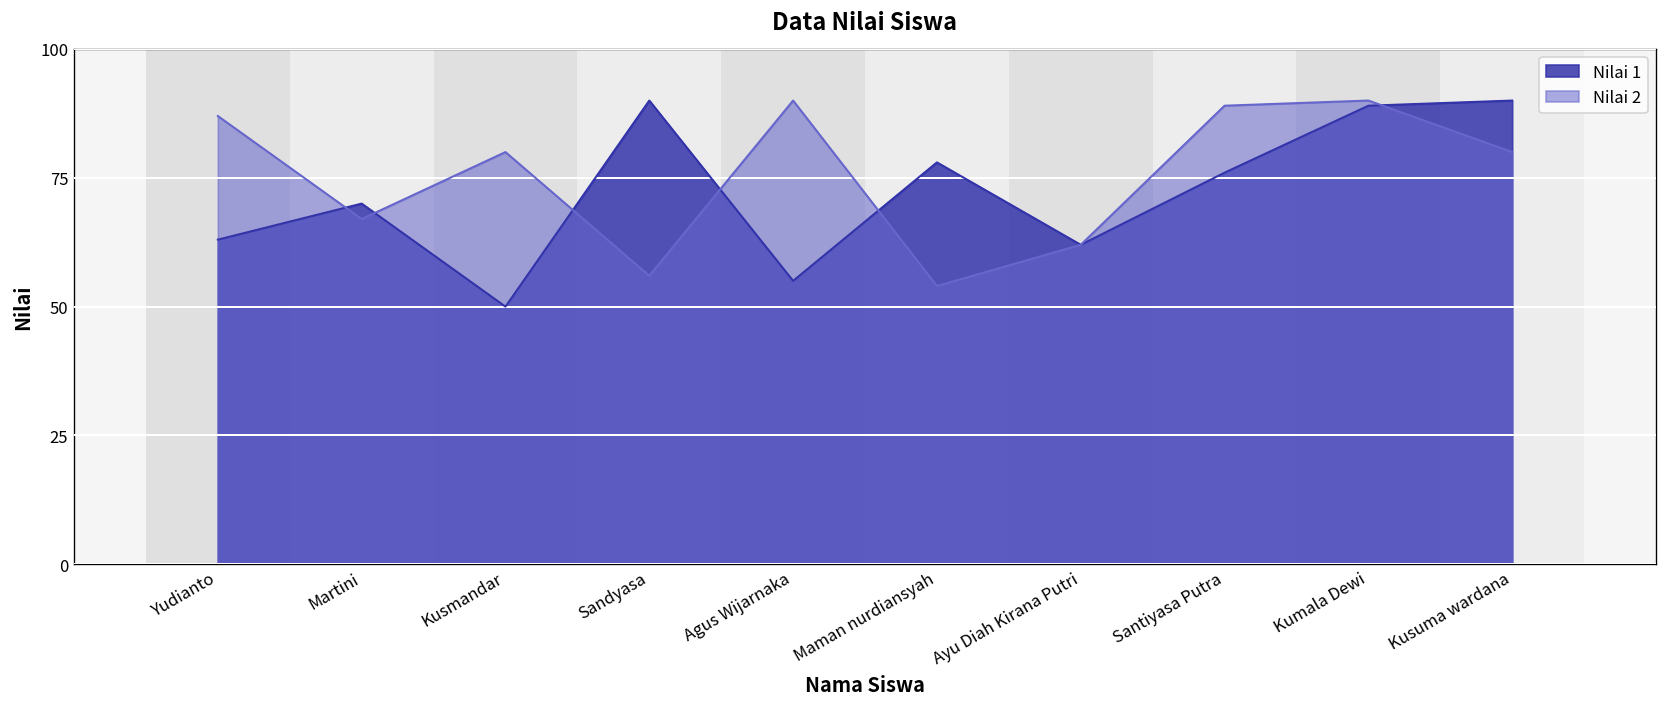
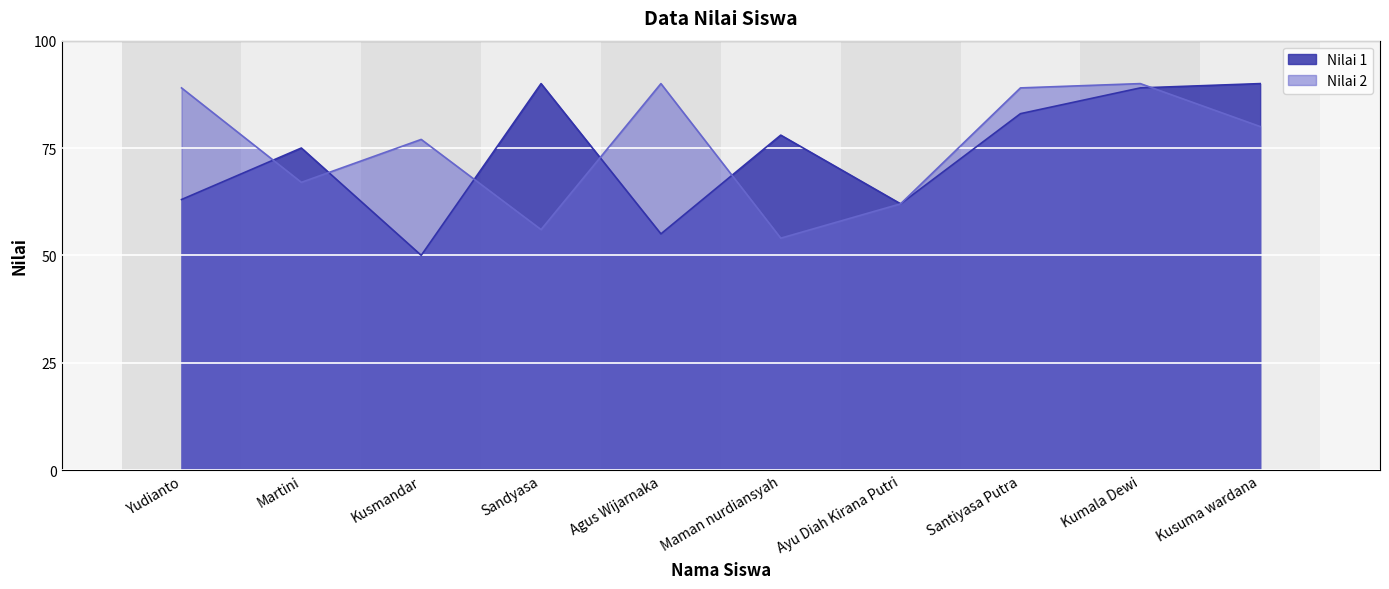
Nilai 2, Yudianto: 87 -> 89
Nilai 1, Martini: 70 -> 75
Nilai 2, Kusmandar: 80 -> 77
Nilai 1, Santiyasa Putra: 76 -> 83
